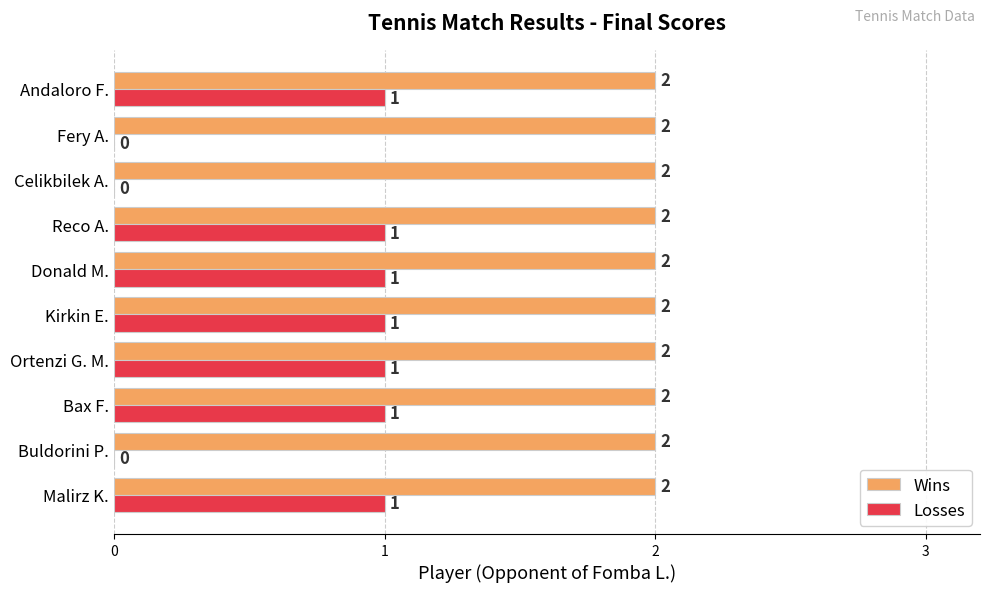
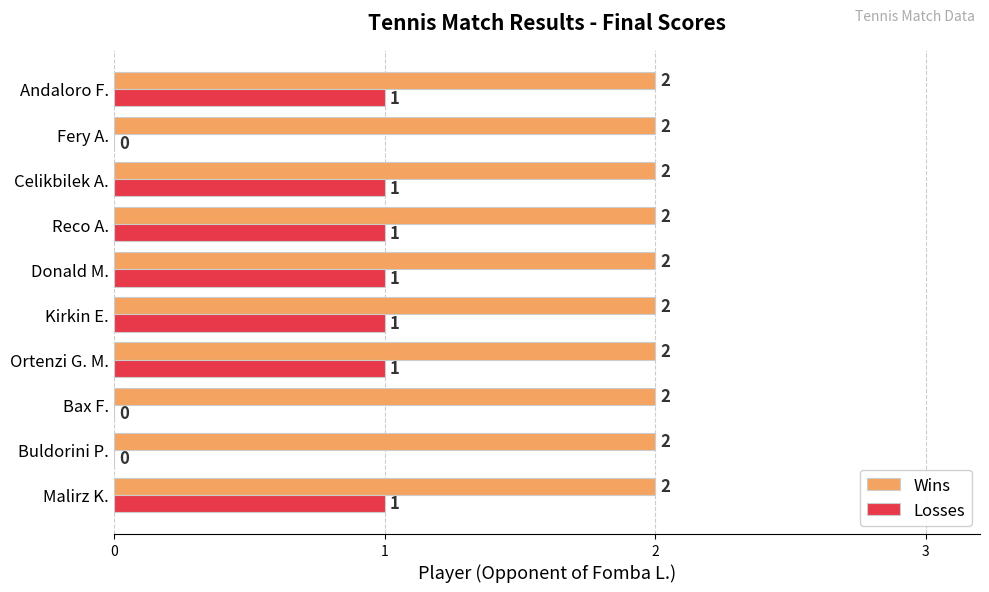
Losses, Celikbilek A.: 0 -> 1
Losses, Bax F.: 1 -> 0
